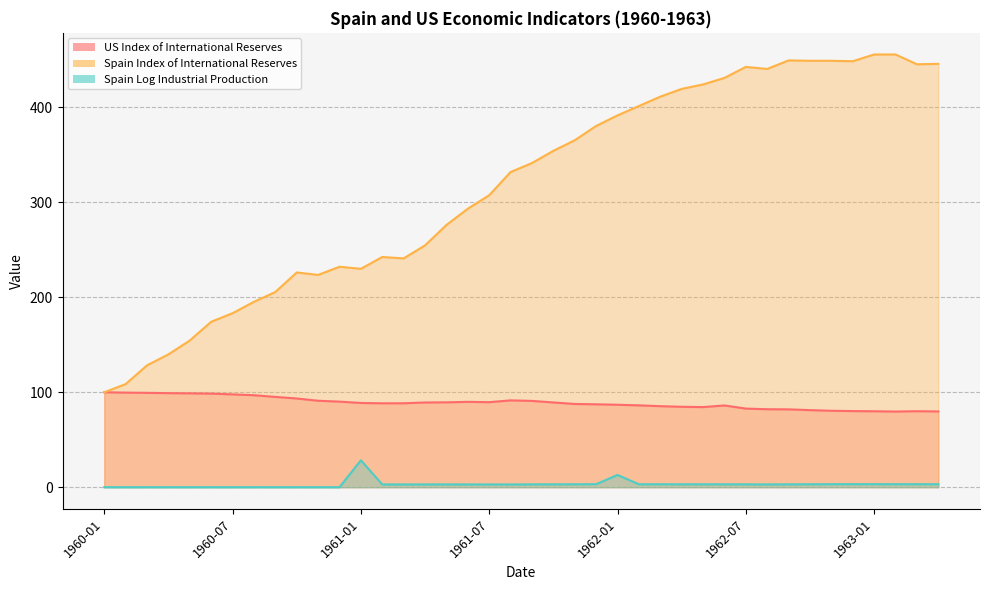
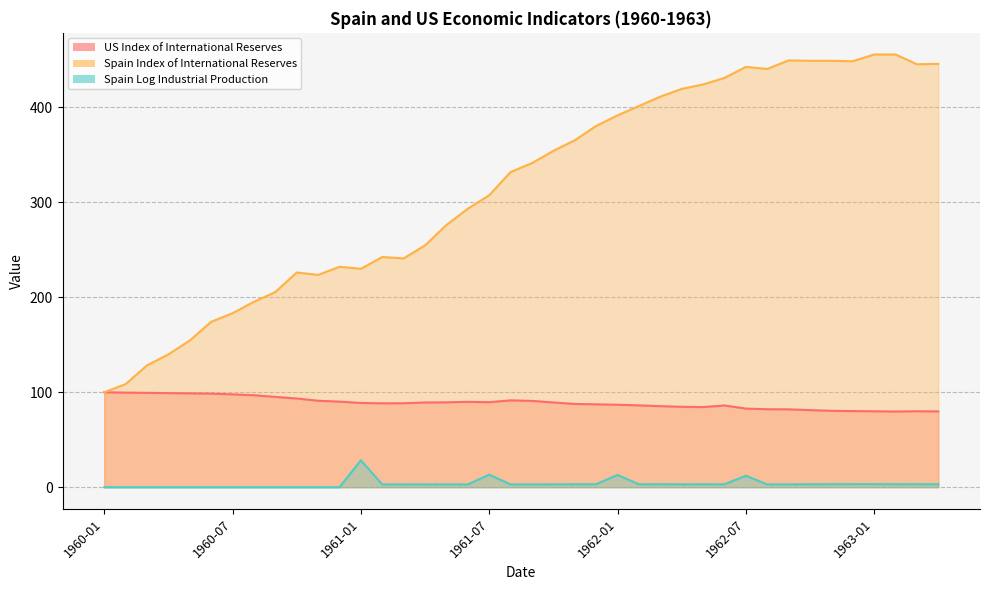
Spain Log Industrial Production, 1961-07: 0 -> 10
Spain Log Industrial Production, 1962-07: 0 -> 10
